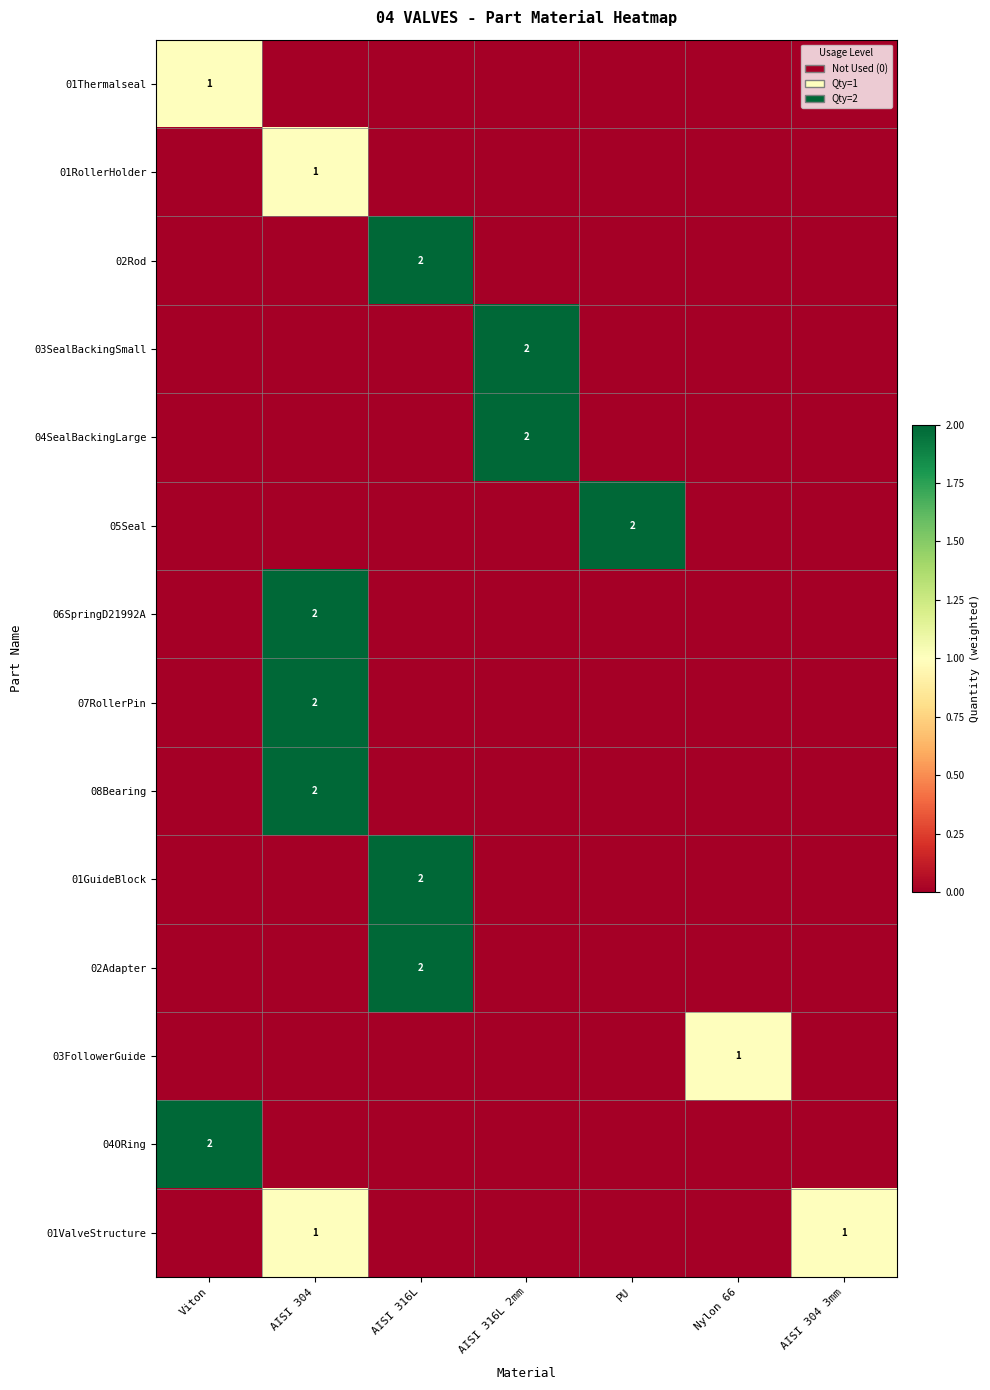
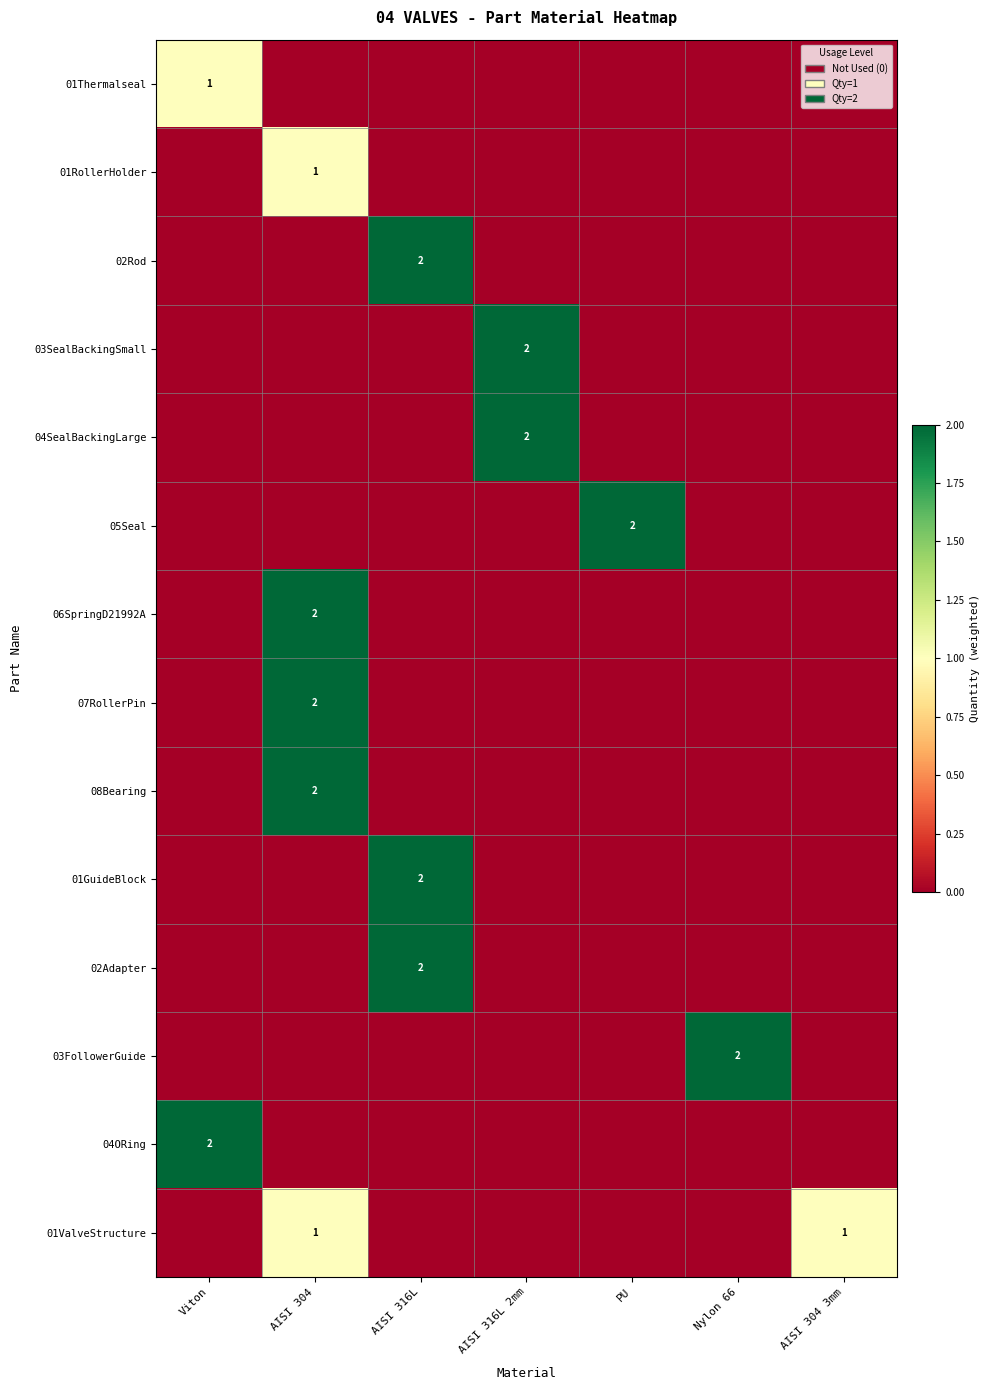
03FollowerGuide, Nylon 66: 1 -> 2
